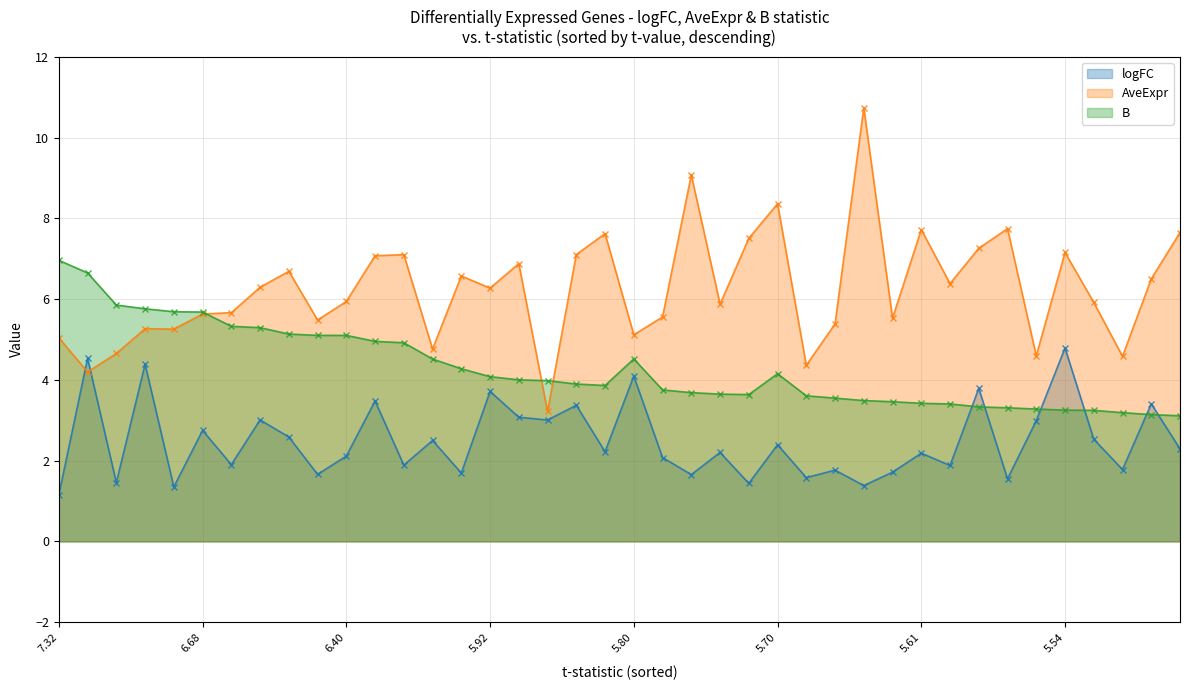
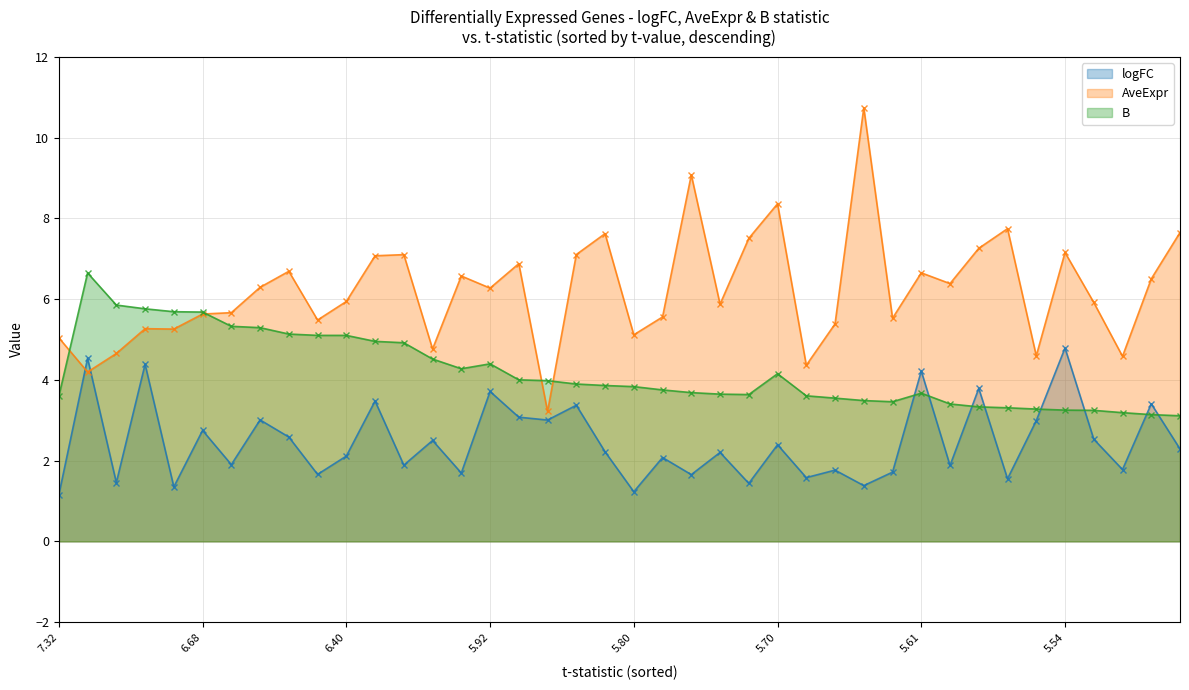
B, 7.32: 7.0 -> 3.6
B, 5.92: 4.1 -> 4.4
logFC, 5.80: 4.1 -> 1.2
B, 5.80: 4.5 -> 3.8
logFC, 5.61: 2.2 -> 4.2
AveExpr, 5.61: 7.7 -> 6.6
B, 5.61: 3.4 -> 3.7
